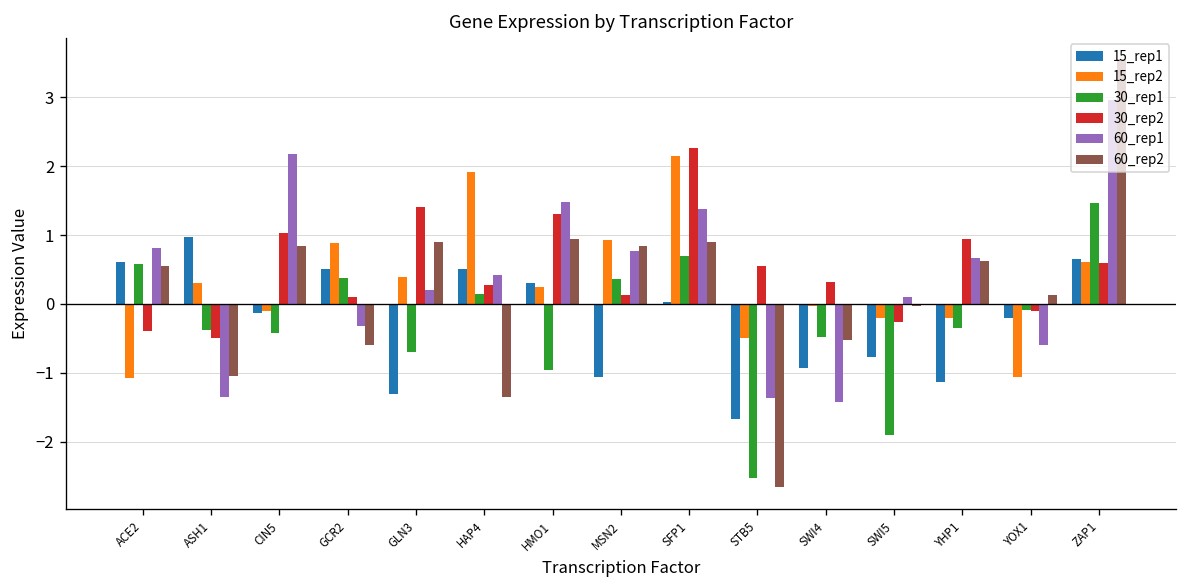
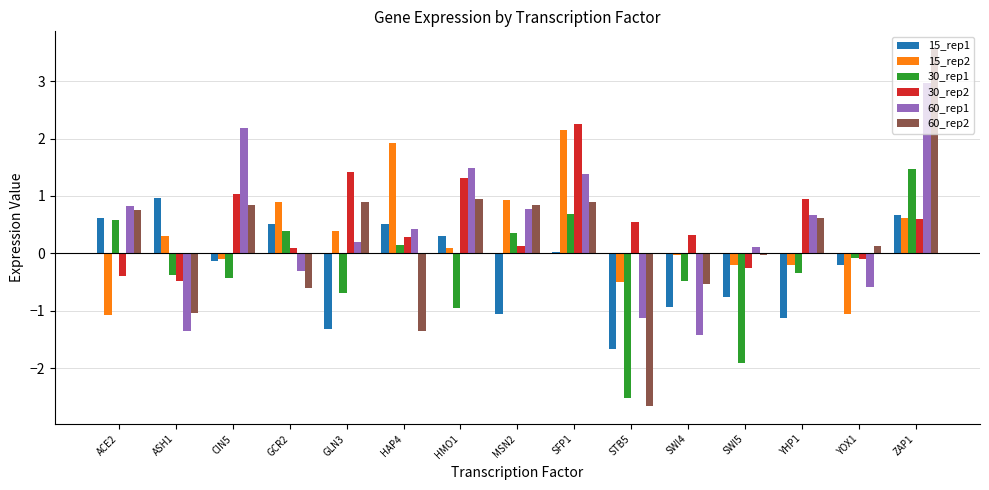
60_rep2, ACE2: 0.6 -> 0.8
15_rep2, HMO1: 0.2 -> 0.1
60_rep1, STB5: -1.4 -> -1.1
